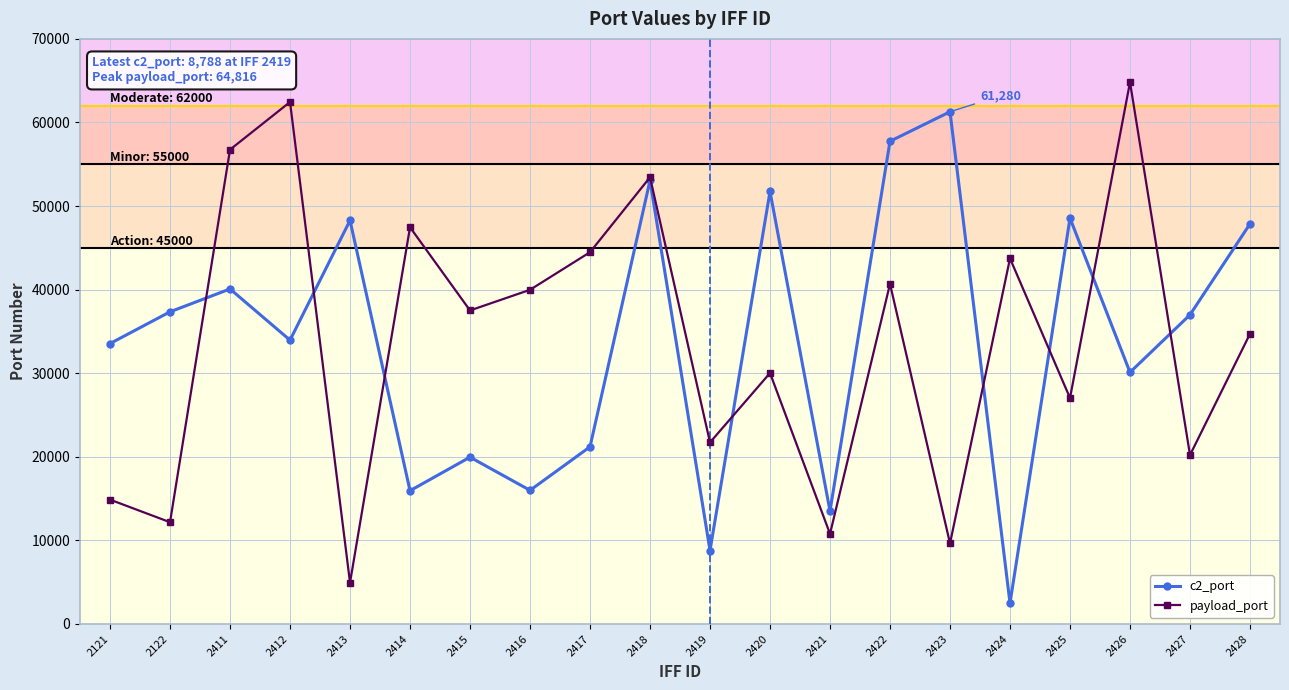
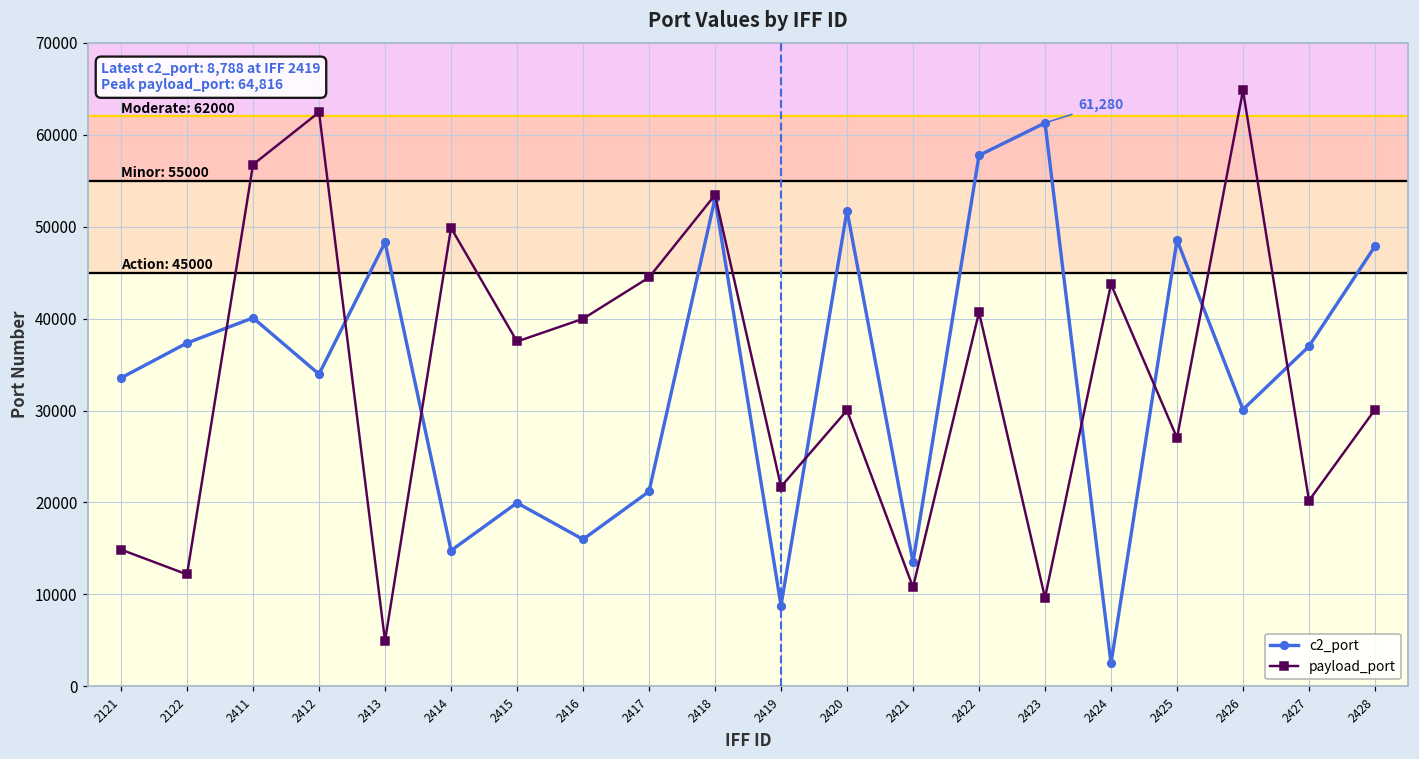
c2_port, 2414: 16000 -> 15000
payload_port, 2414: 47000 -> 50000
payload_port, 2428: 35000 -> 30000
